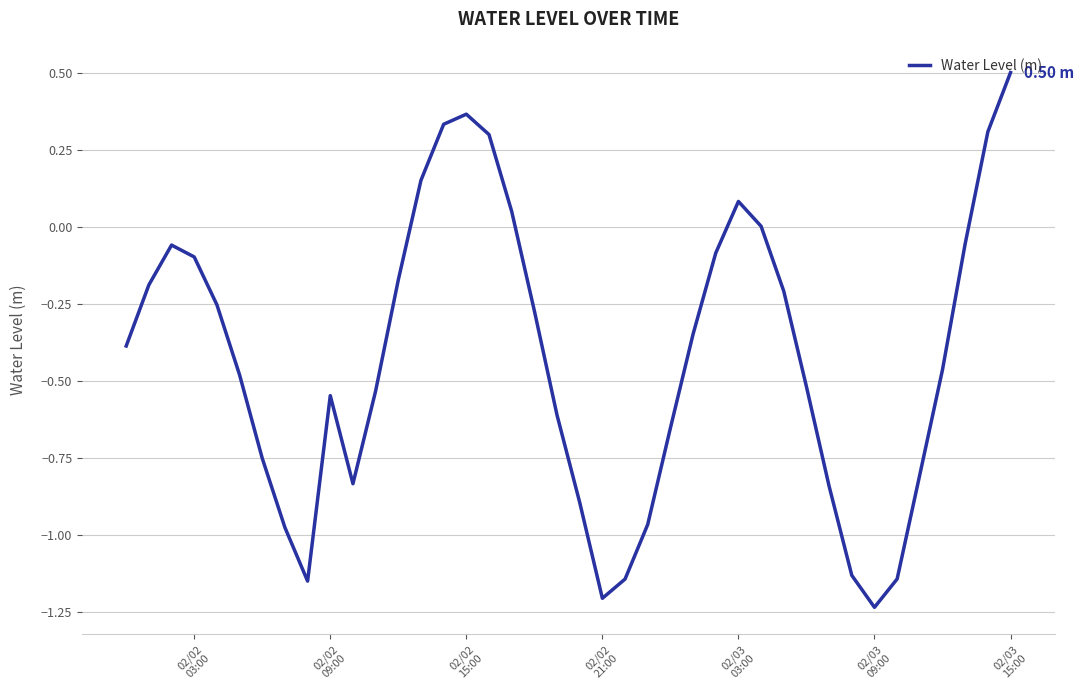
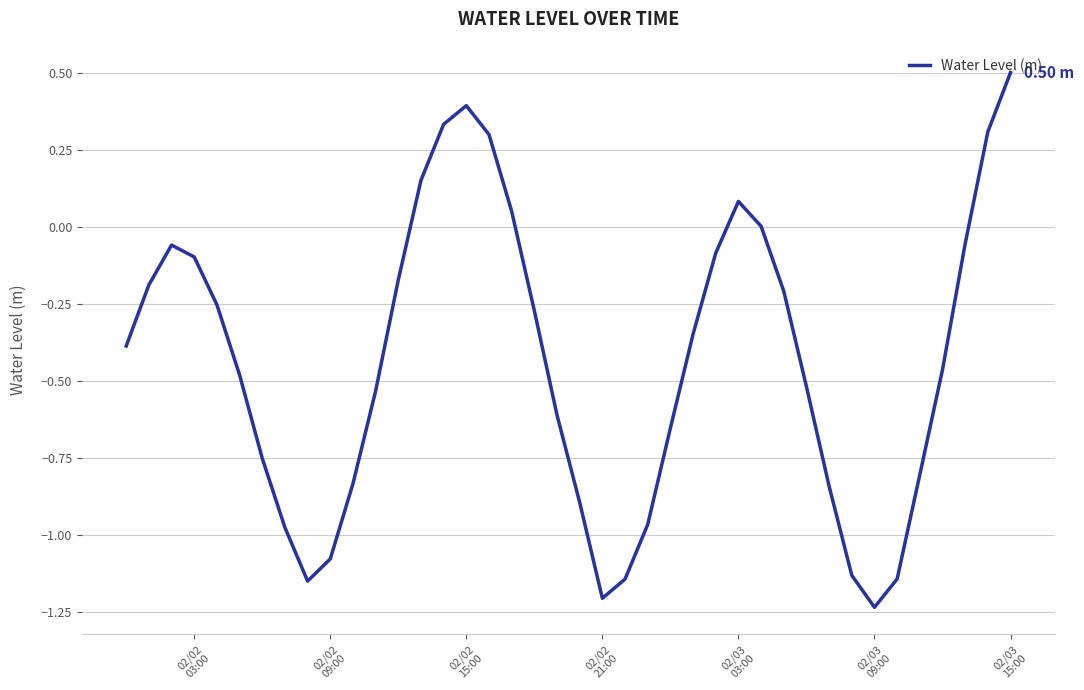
02/02 09:00: -0.55 -> -1.08
02/02 15:00: 0.37 -> 0.39
